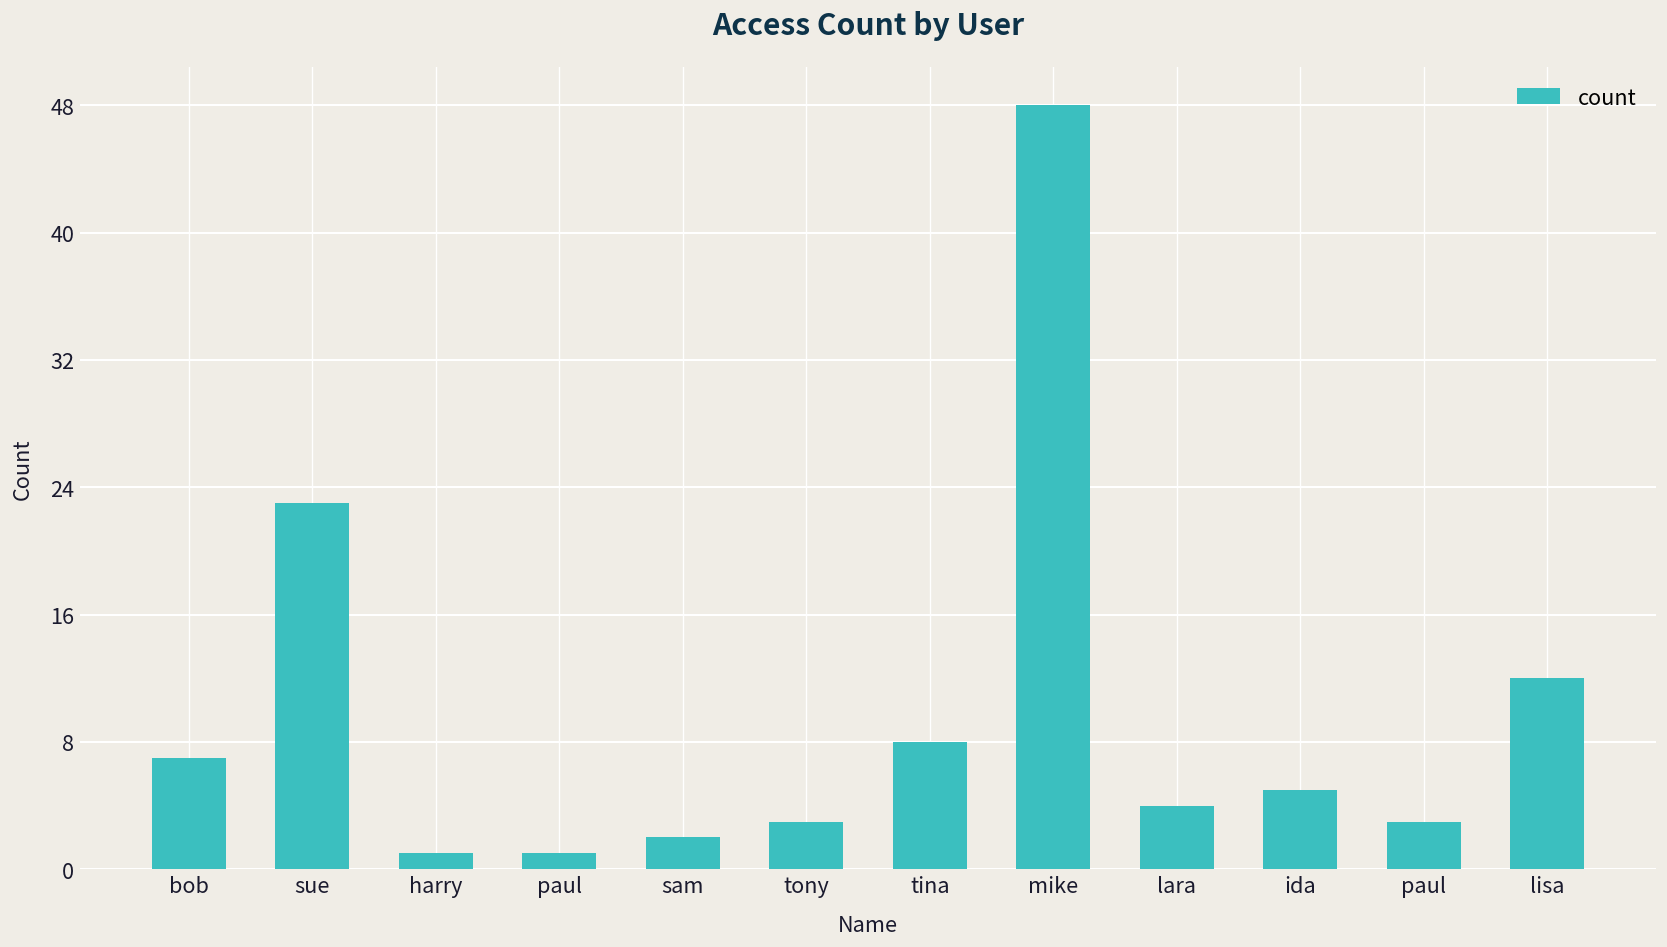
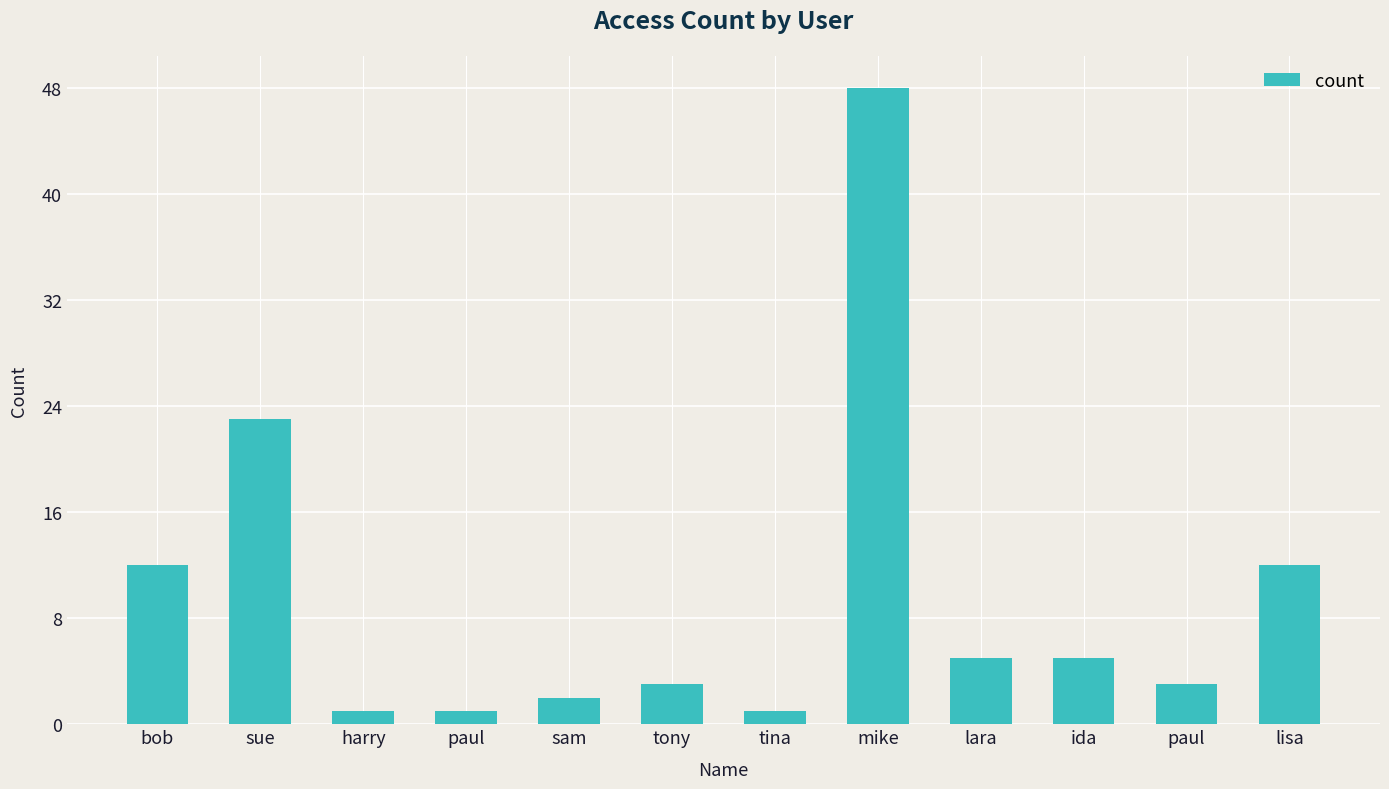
bob: 7 -> 12
tina: 8 -> 1
lara: 4 -> 5
